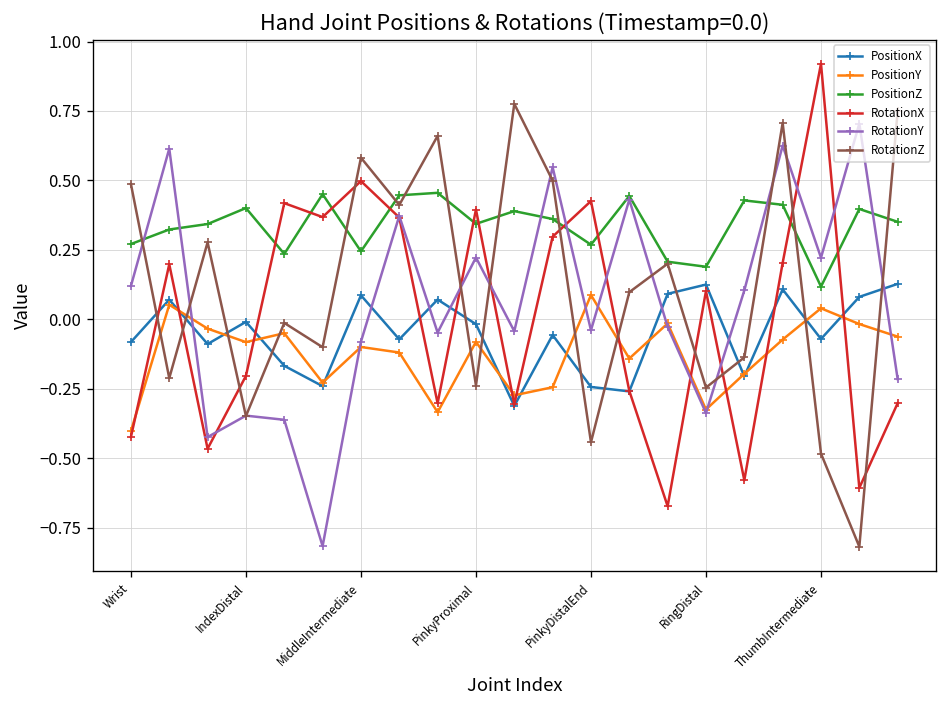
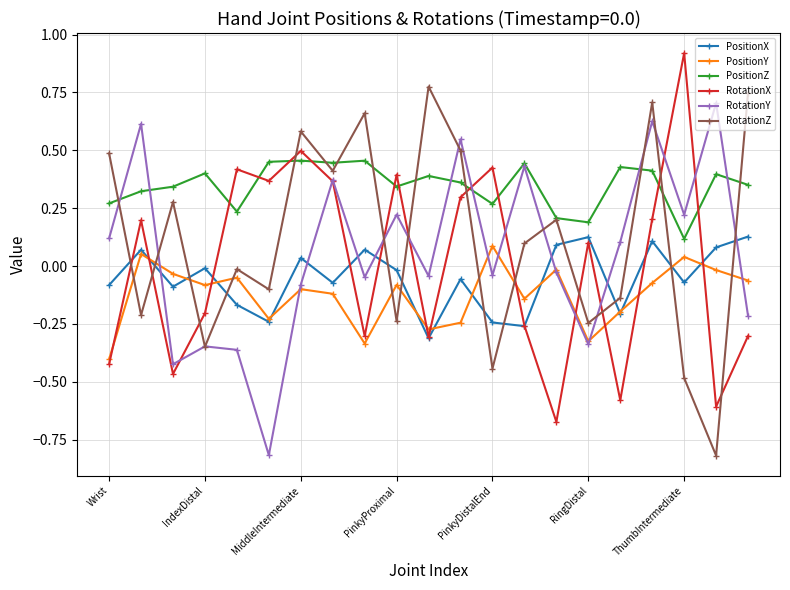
PositionX, MiddleIntermediate: 0.09 -> 0.04
PositionZ, MiddleIntermediate: 0.24 -> 0.46
